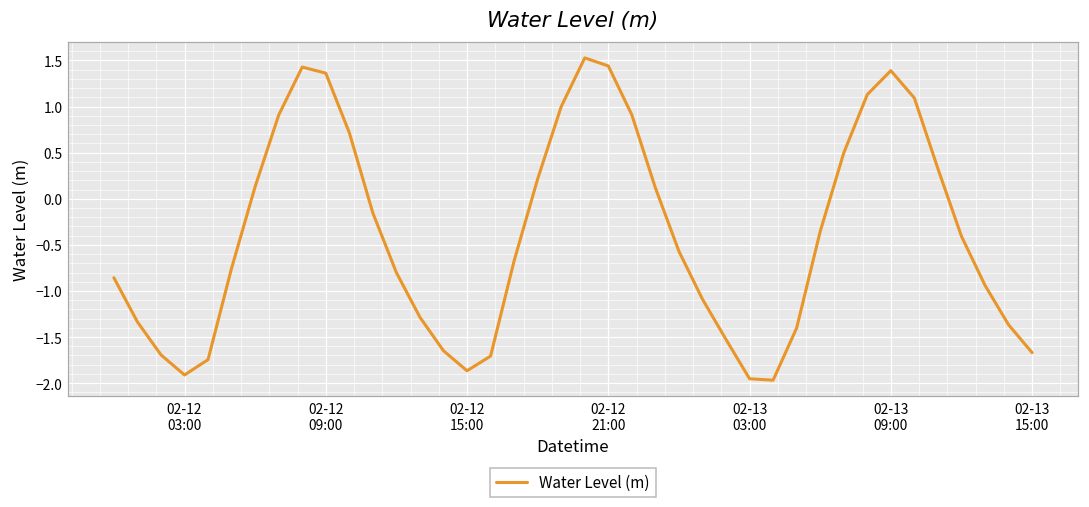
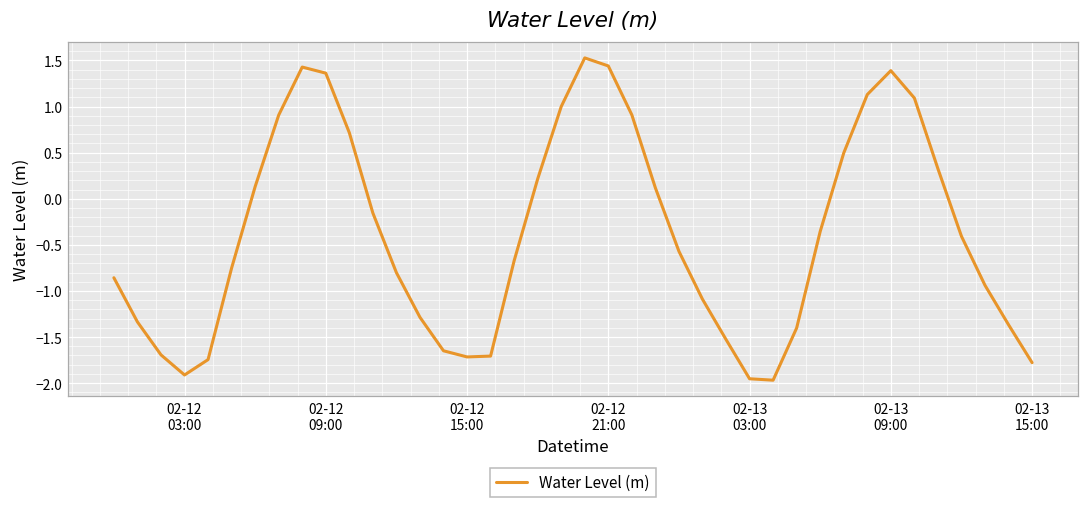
02-12 15:00: -1.9 -> -1.7
02-13 15:00: -1.7 -> -1.8
